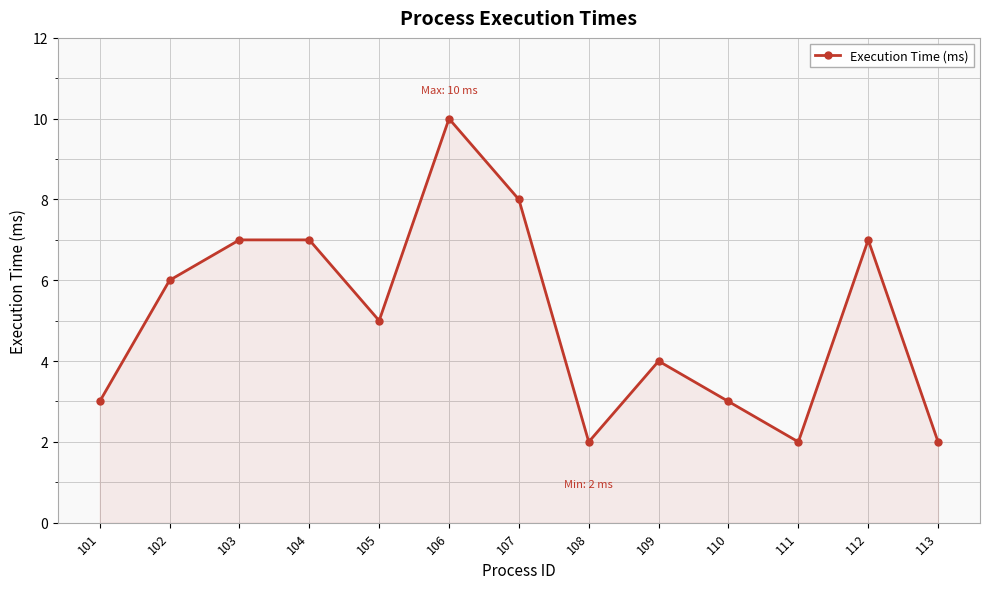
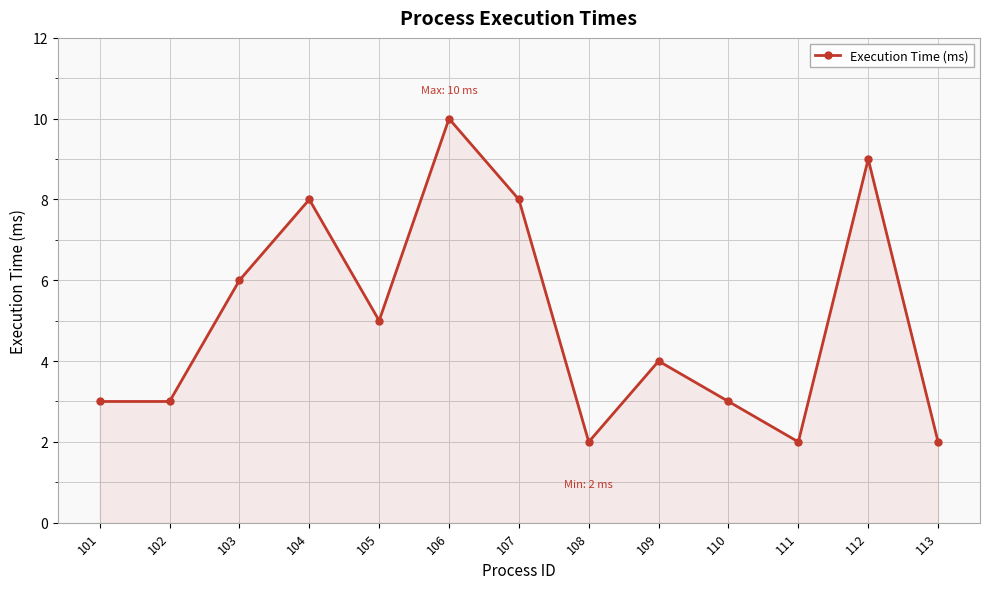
102: 6 -> 3
103: 7 -> 6
104: 7 -> 8
112: 7 -> 9
